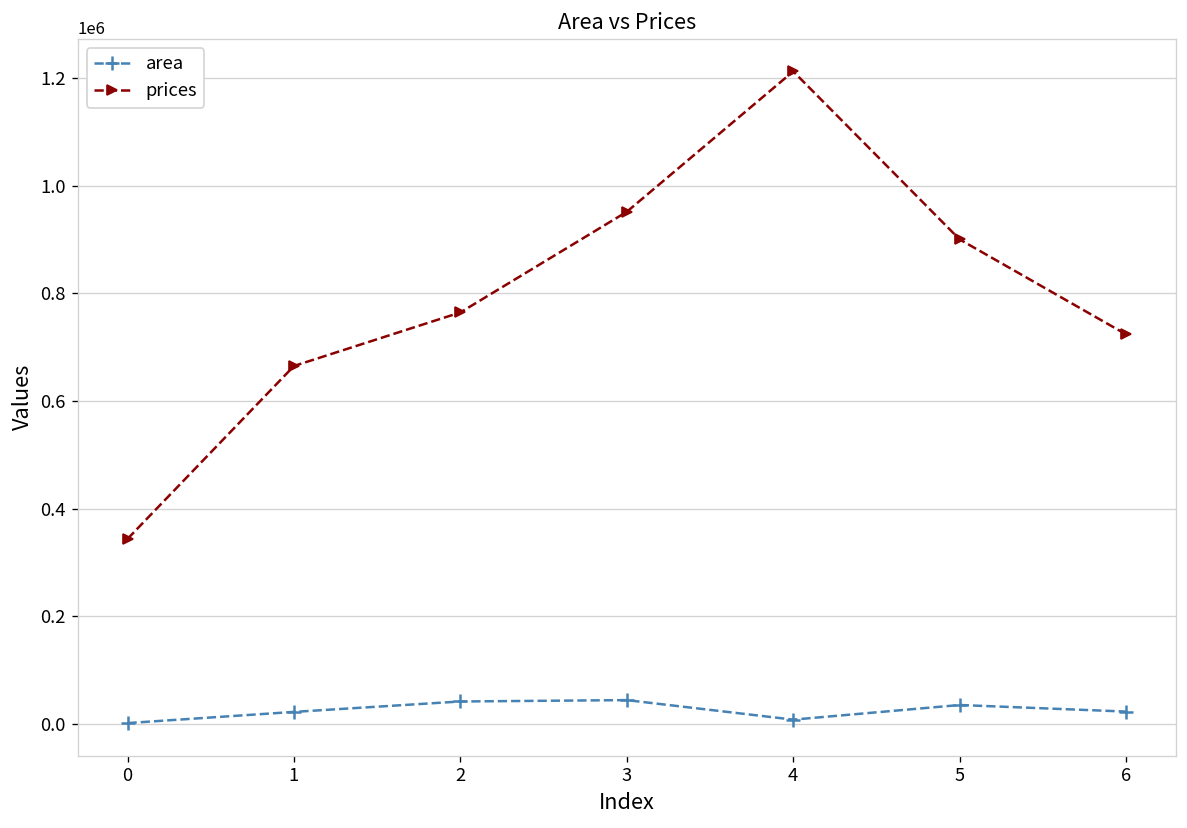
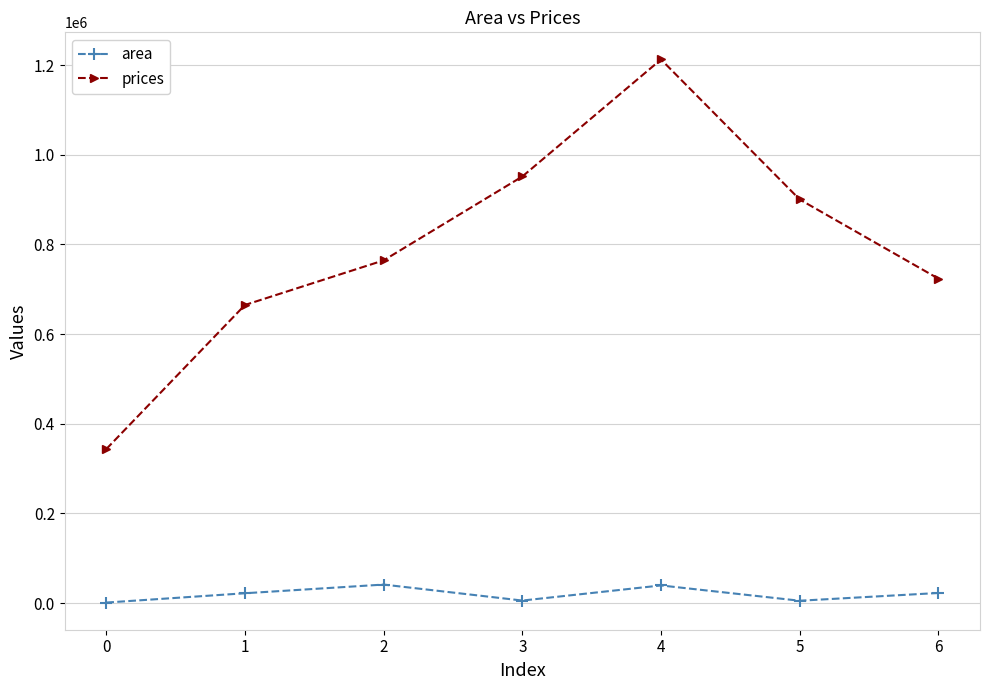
area, 3: 40000 -> 10000
area, 4: 10000 -> 40000
area, 5: 30000 -> 10000
